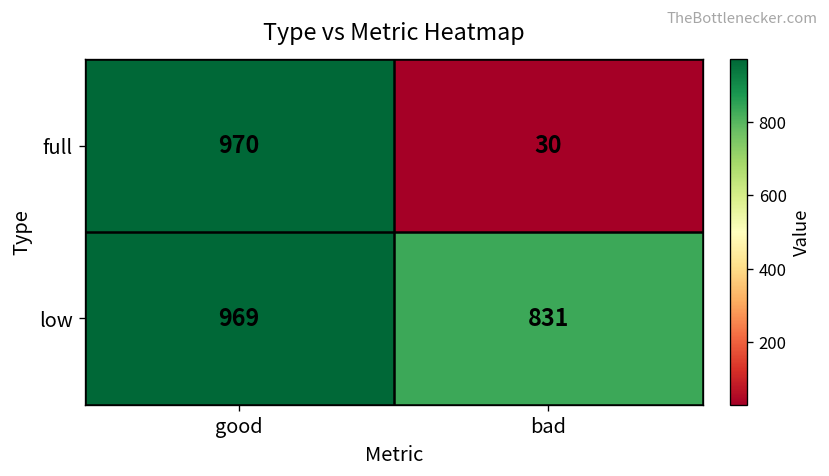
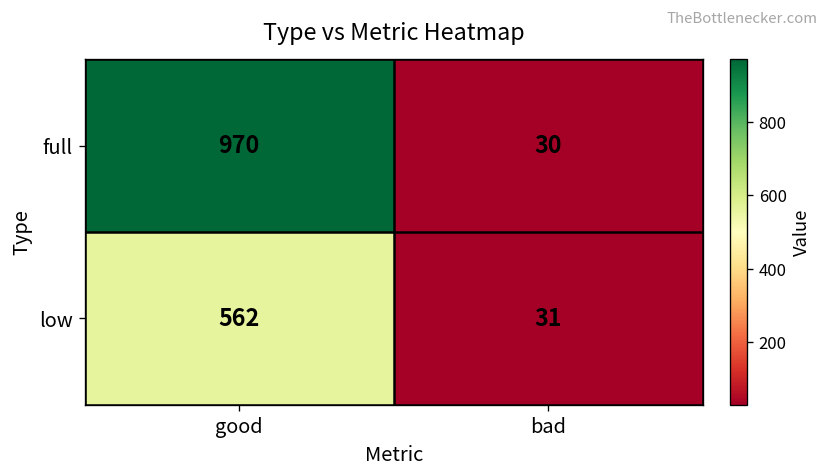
low, good: 969 -> 562
low, bad: 831 -> 31
